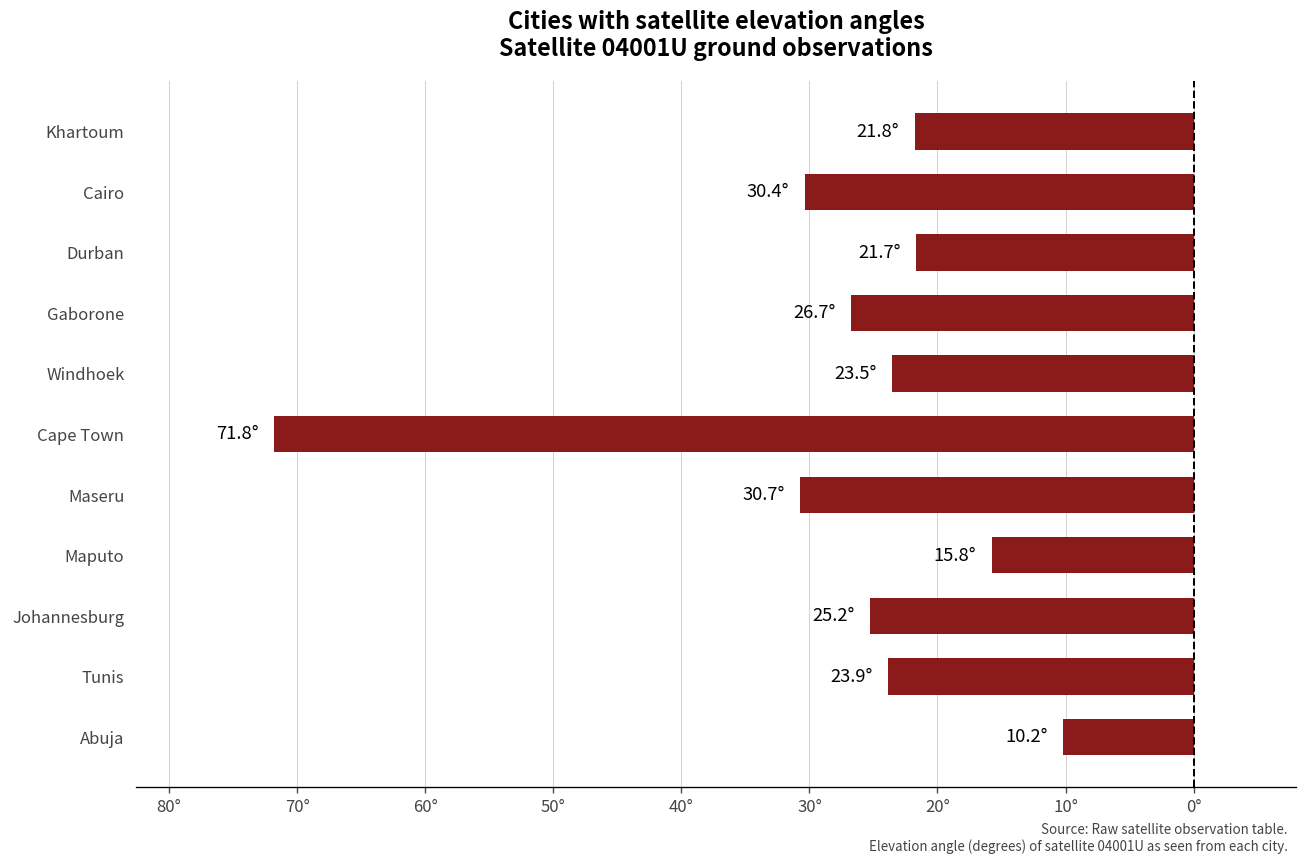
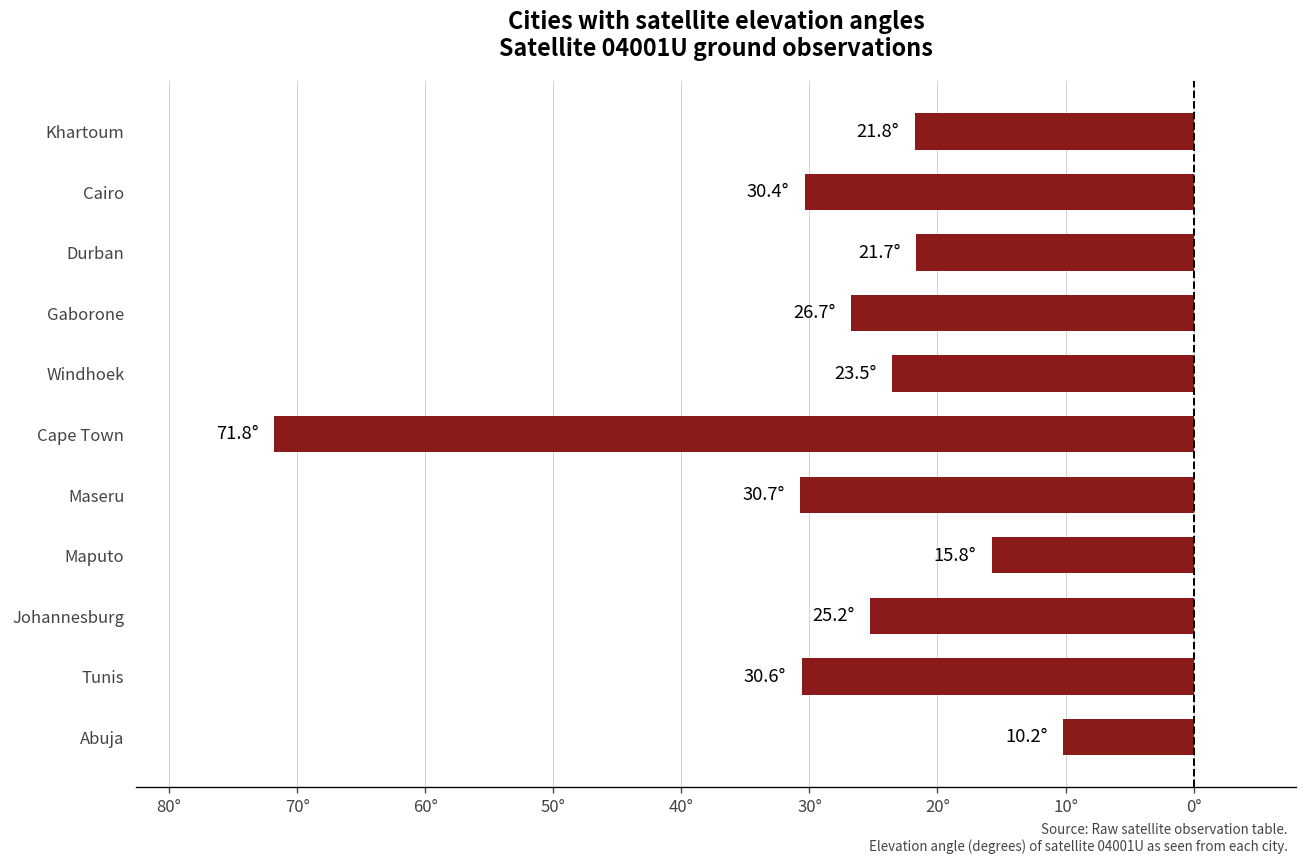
Tunis: 23.9° -> 30.6°
